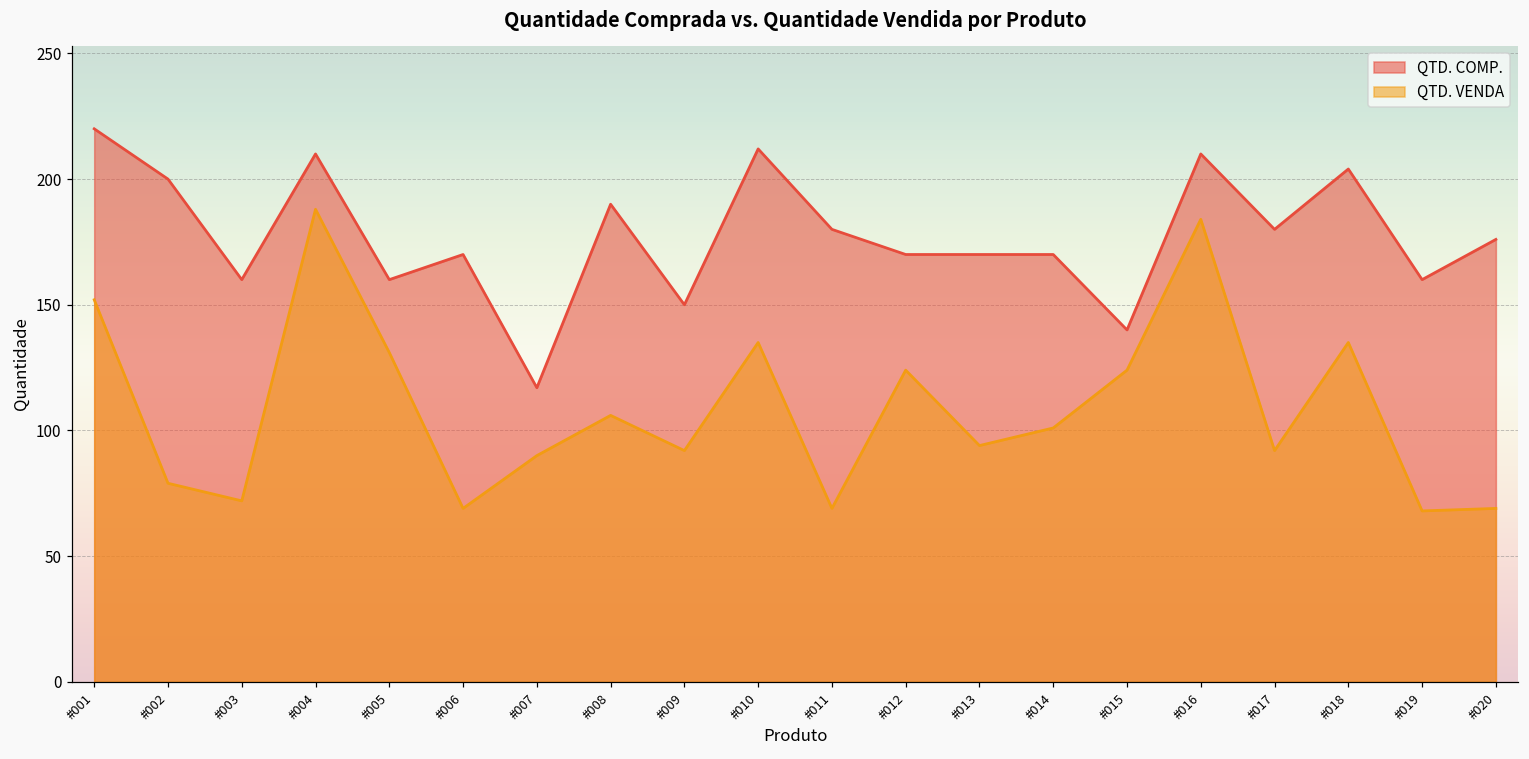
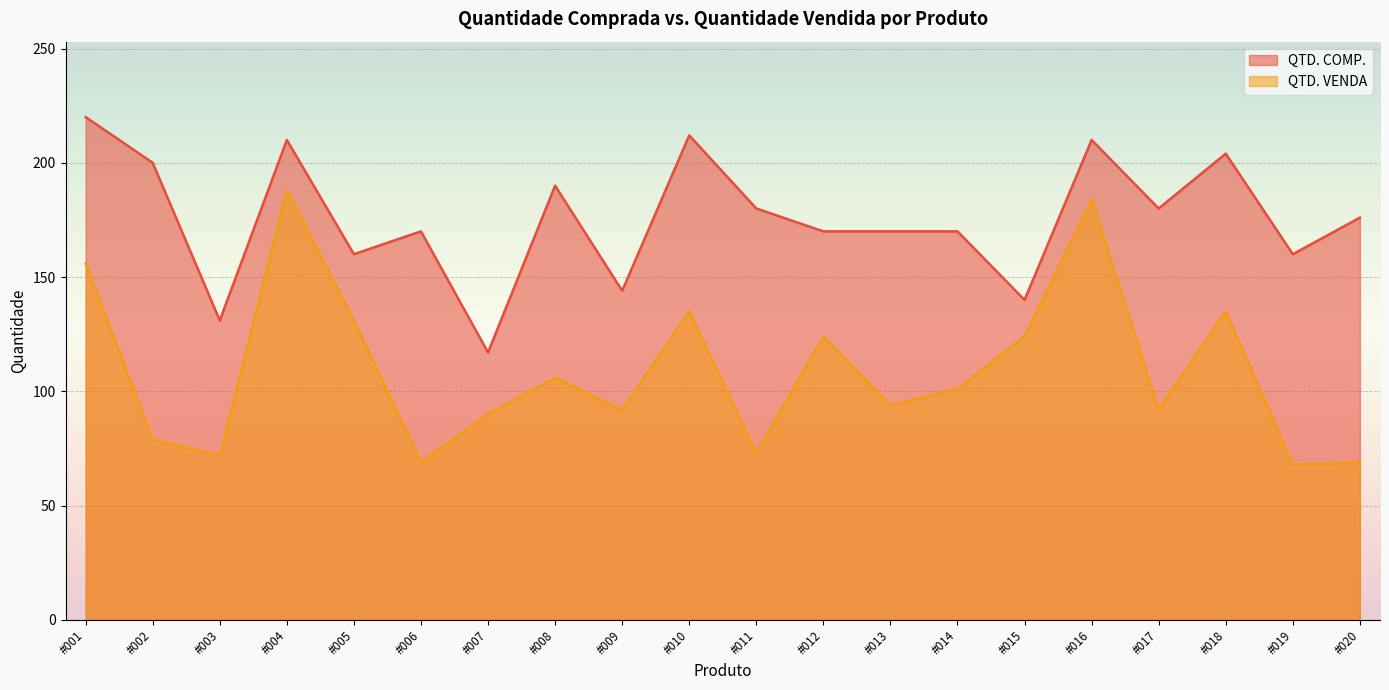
QTD. VENDA, #001: 152 -> 156
QTD. COMP., #003: 160 -> 131
QTD. COMP., #009: 150 -> 144
QTD. VENDA, #011: 69 -> 73
